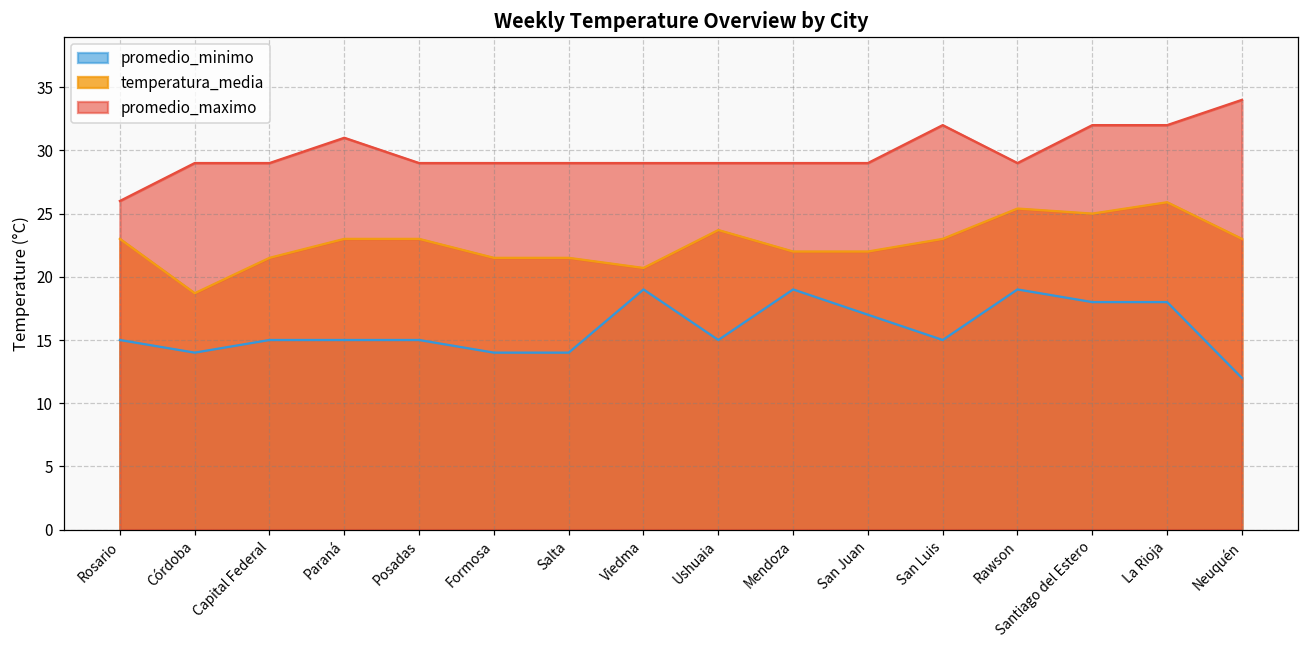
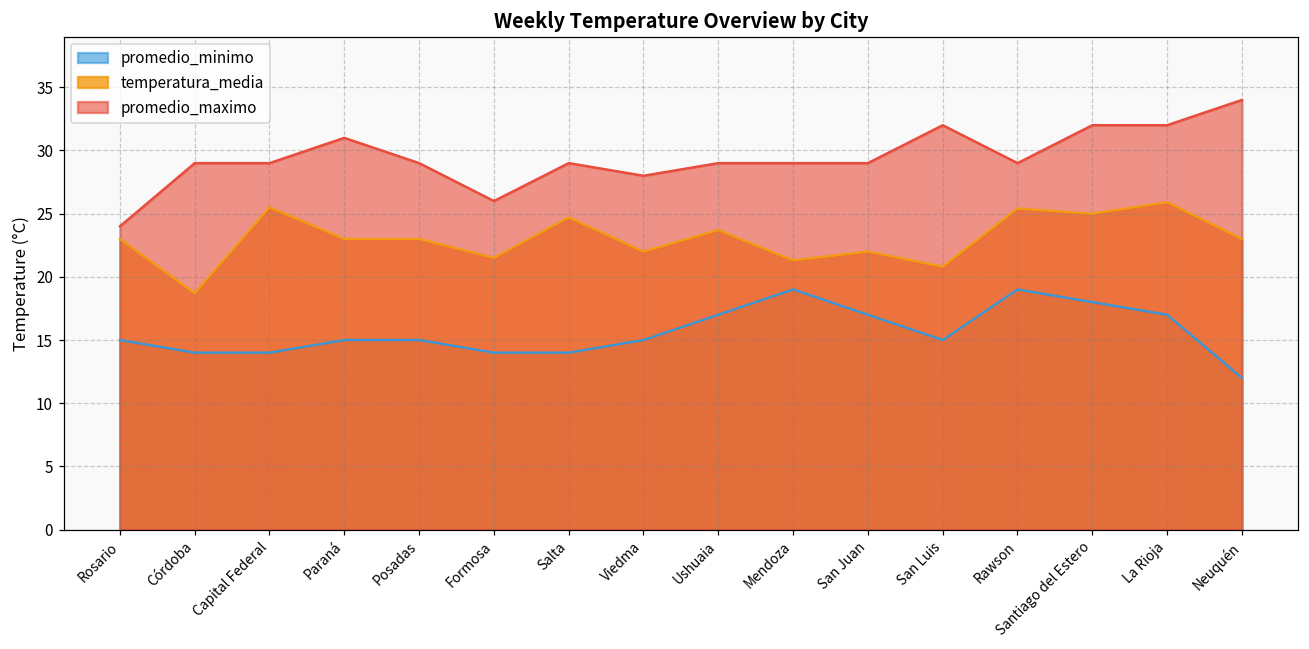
promedio_maximo, Rosario: 26 -> 24
promedio_minimo, Capital Federal: 15 -> 14
temperatura_media, Capital Federal: 21.5 -> 25.5
promedio_maximo, Formosa: 29 -> 26
temperatura_media, Salta: 21.5 -> 24.7
promedio_minimo, Viedma: 19 -> 15
temperatura_media, Viedma: 20.7 -> 22.0
promedio_maximo, Viedma: 29 -> 28
promedio_minimo, Ushuaia: 15 -> 17
temperatura_media, Mendoza: 22.0 -> 21.3
temperatura_media, San Luis: 23.0 -> 20.8
promedio_minimo, La Rioja: 18 -> 17
